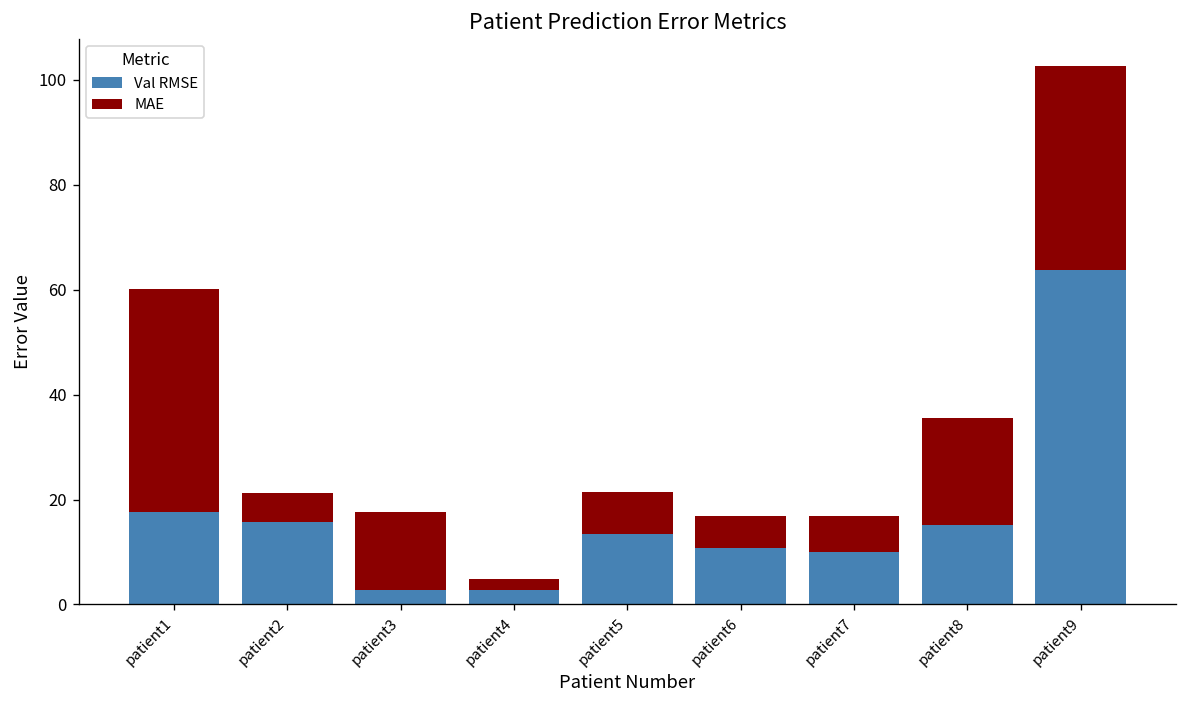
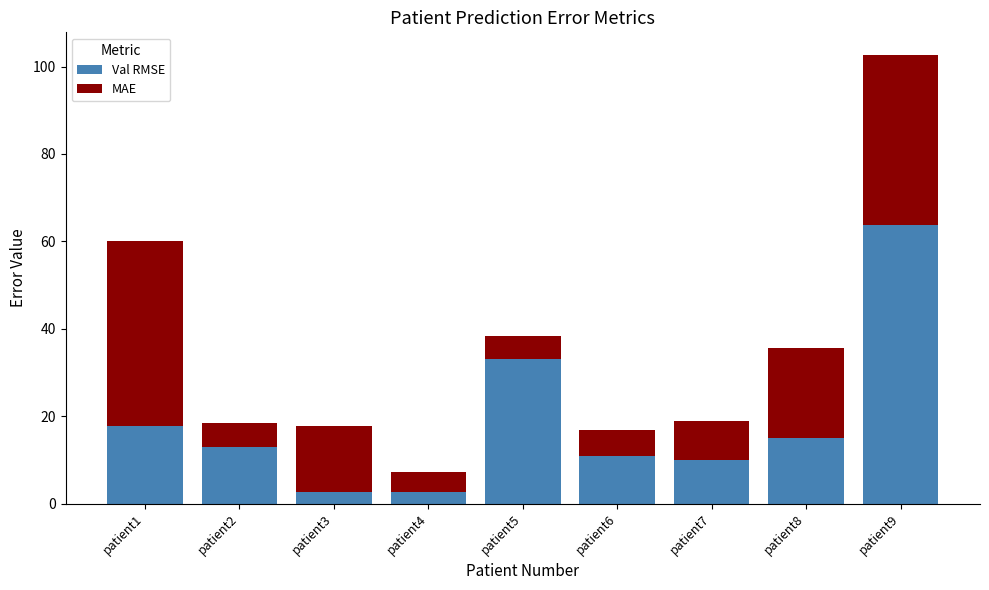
Val RMSE, patient2: 16 -> 13
MAE, patient4: 2 -> 5
Val RMSE, patient5: 13 -> 33
MAE, patient5: 8 -> 5
MAE, patient7: 7 -> 9
